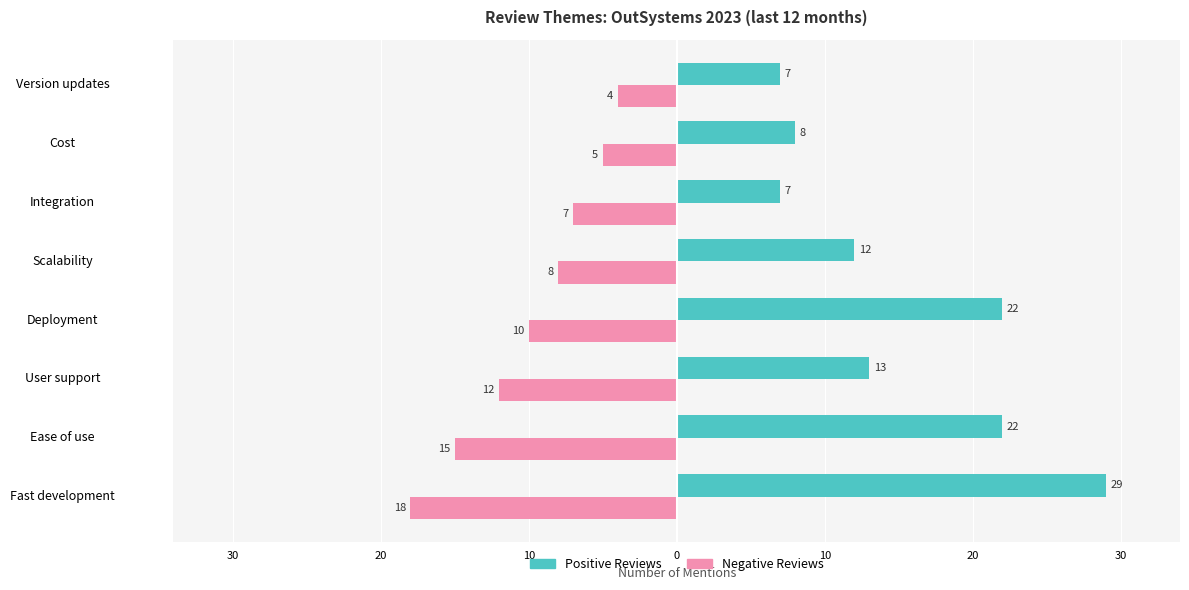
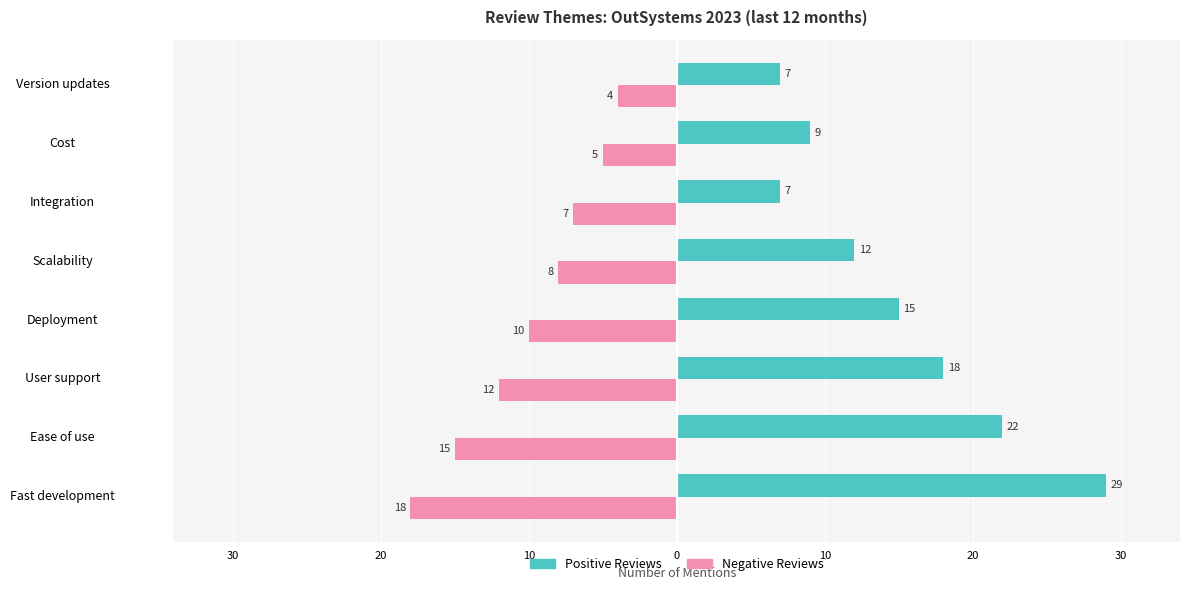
Positive Reviews, Cost: 8 -> 9
Positive Reviews, Deployment: 22 -> 15
Positive Reviews, User support: 13 -> 18
